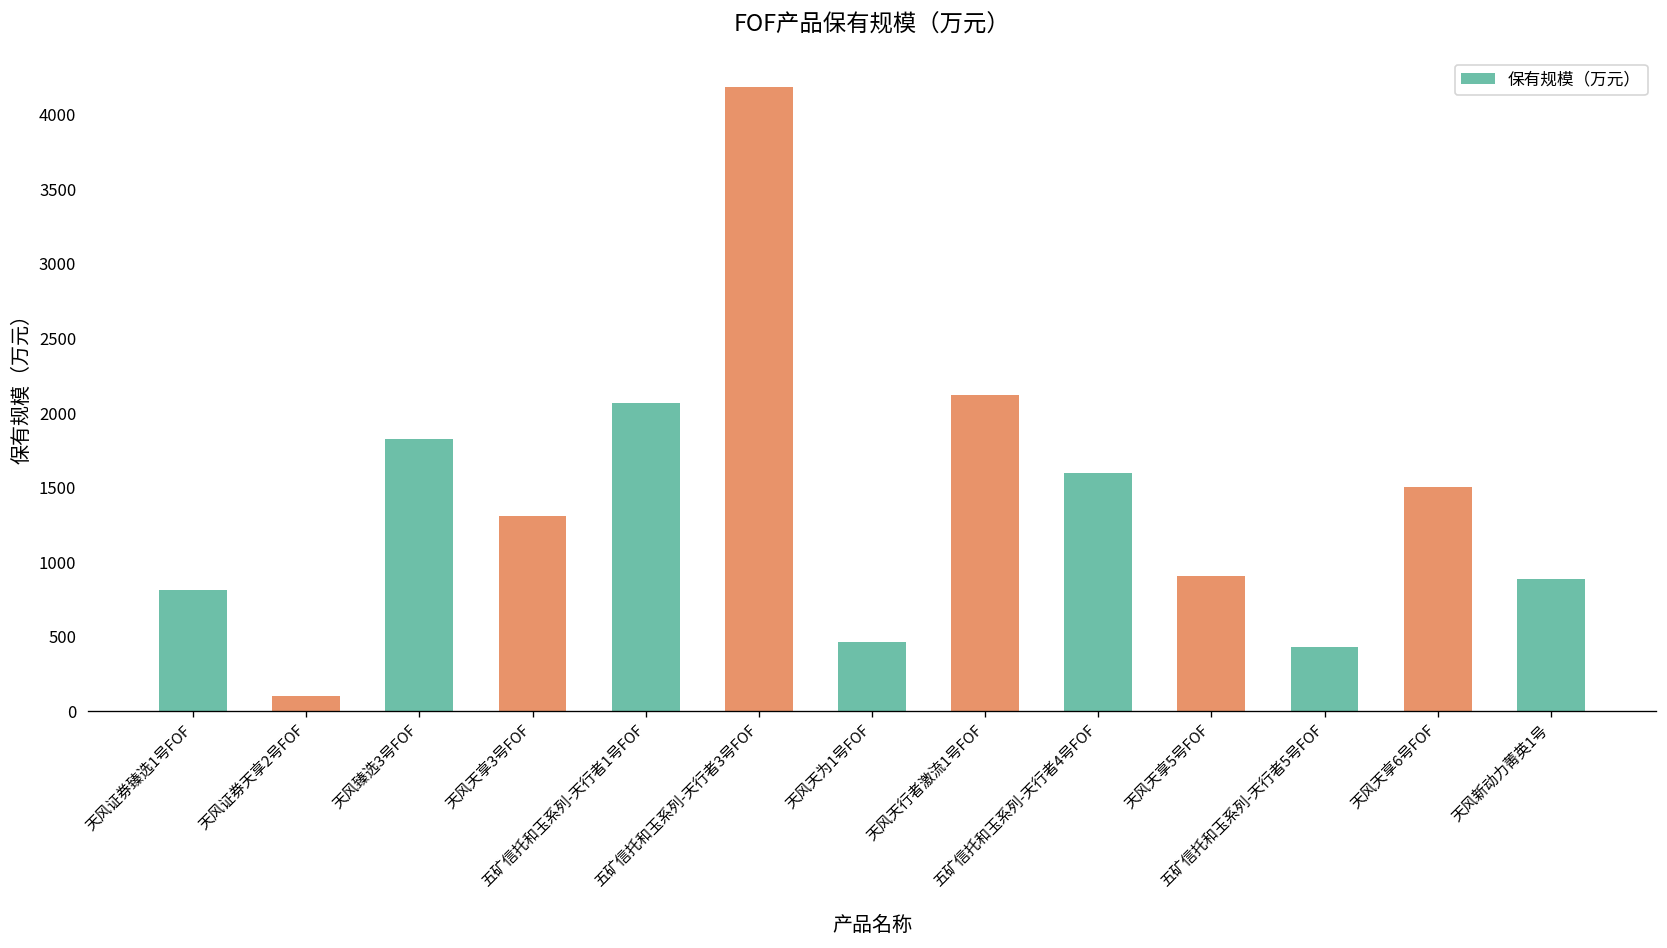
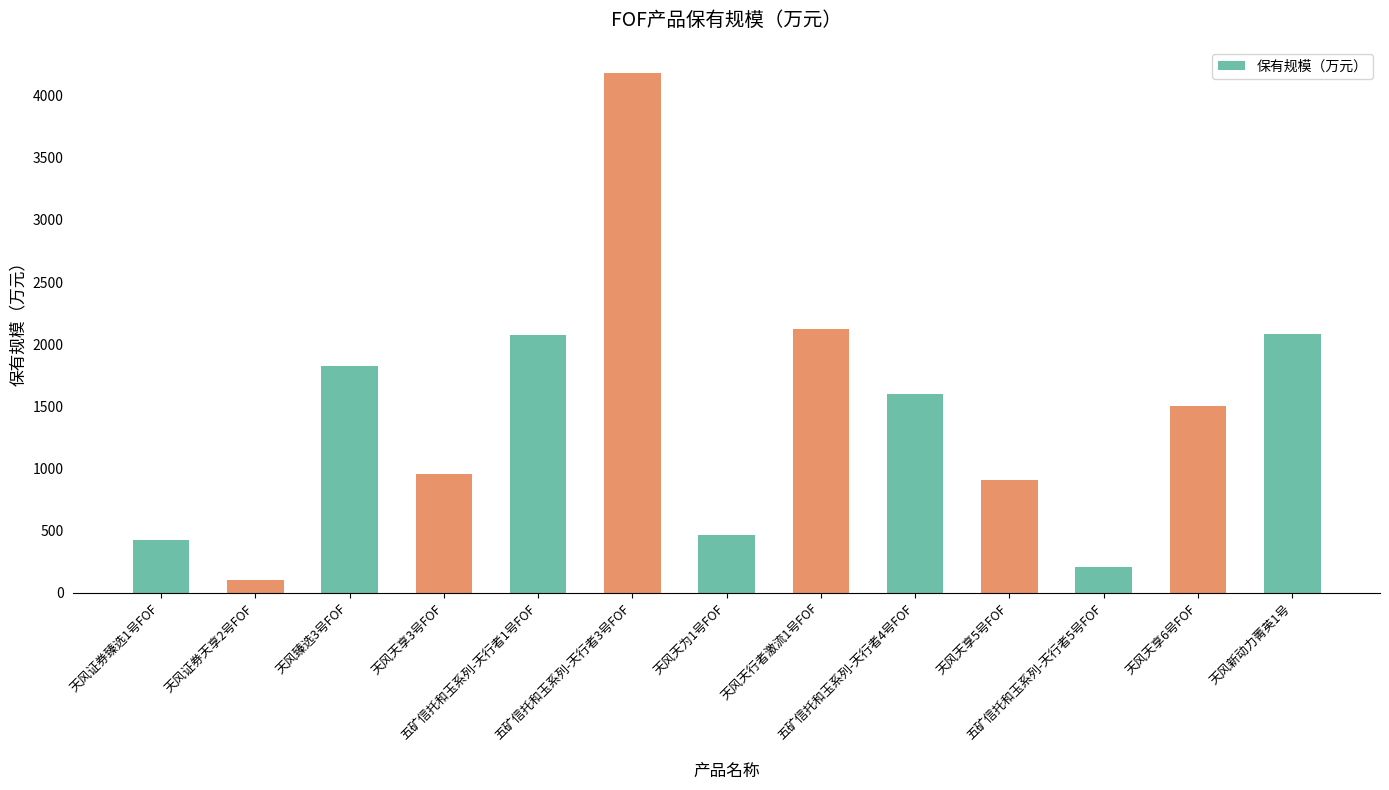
天风证券臻选1号FOF: 820 -> 430
天风天享3号FOF: 1310 -> 960
五矿信托和玉系列-天行者5号FOF: 430 -> 210
天风新动力菁英1号: 890 -> 2090
